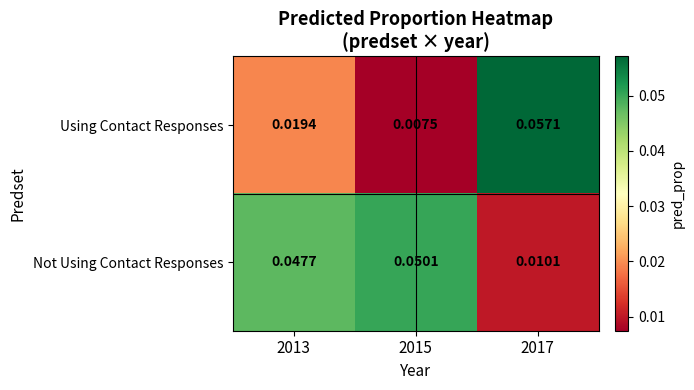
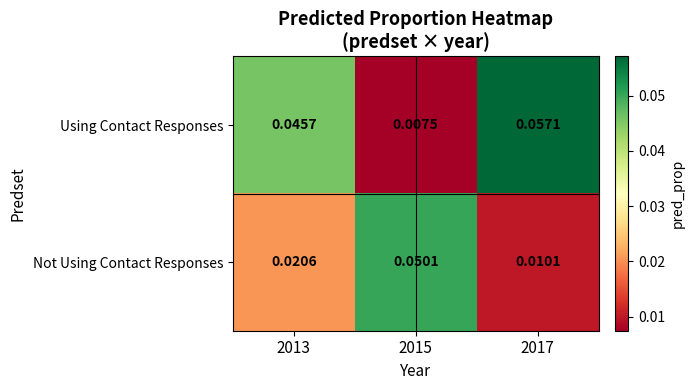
Using Contact Responses, 2013: 0.0194 -> 0.0457
Not Using Contact Responses, 2013: 0.0477 -> 0.0206
